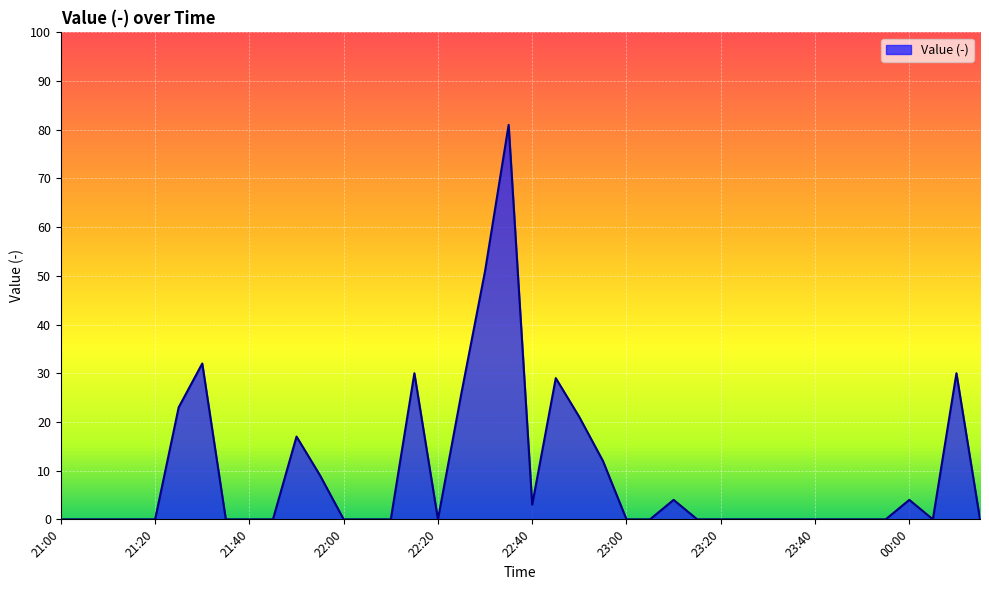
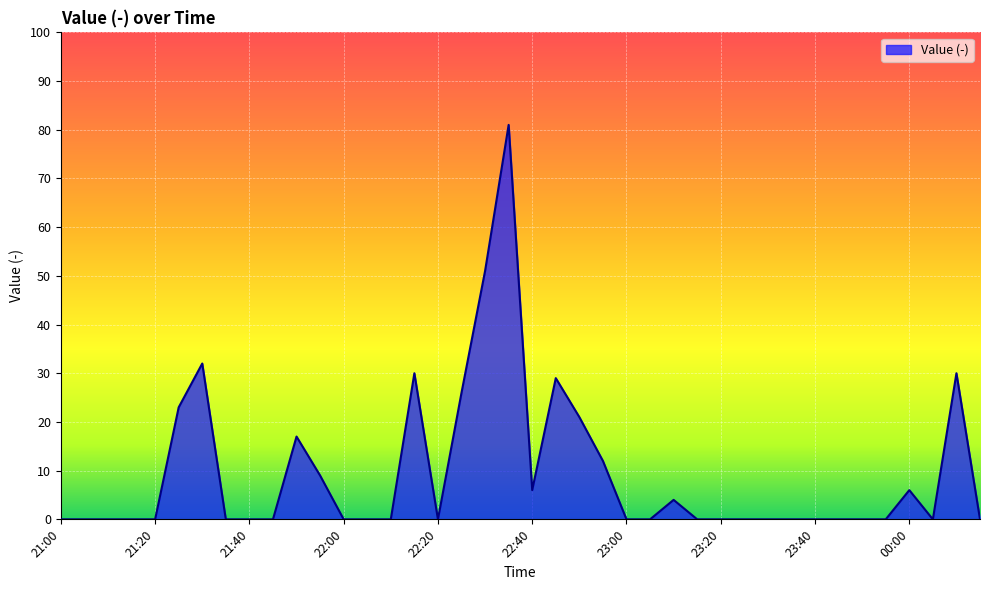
22:40: 3 -> 6
00:00: 4 -> 6
